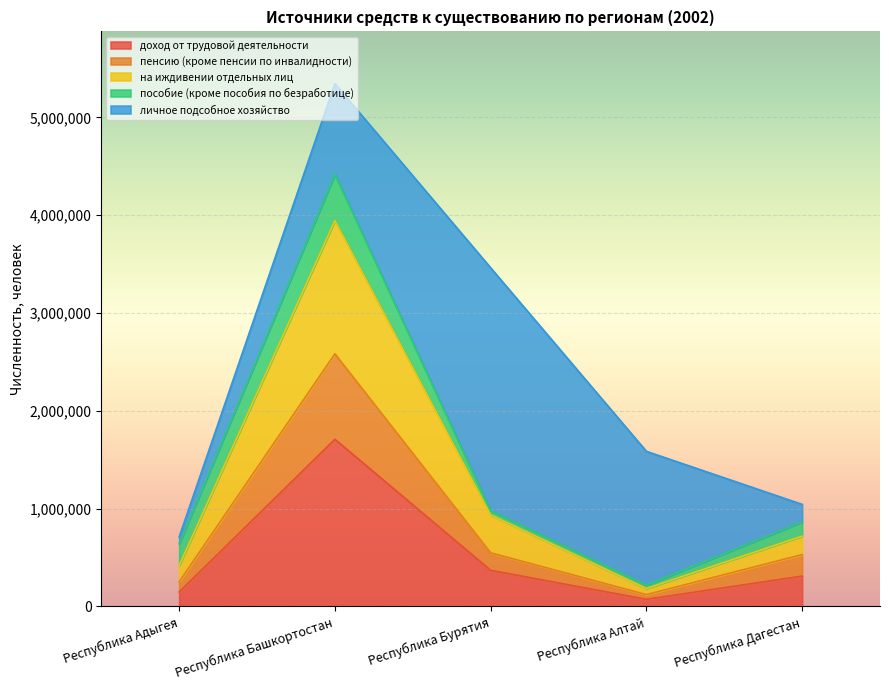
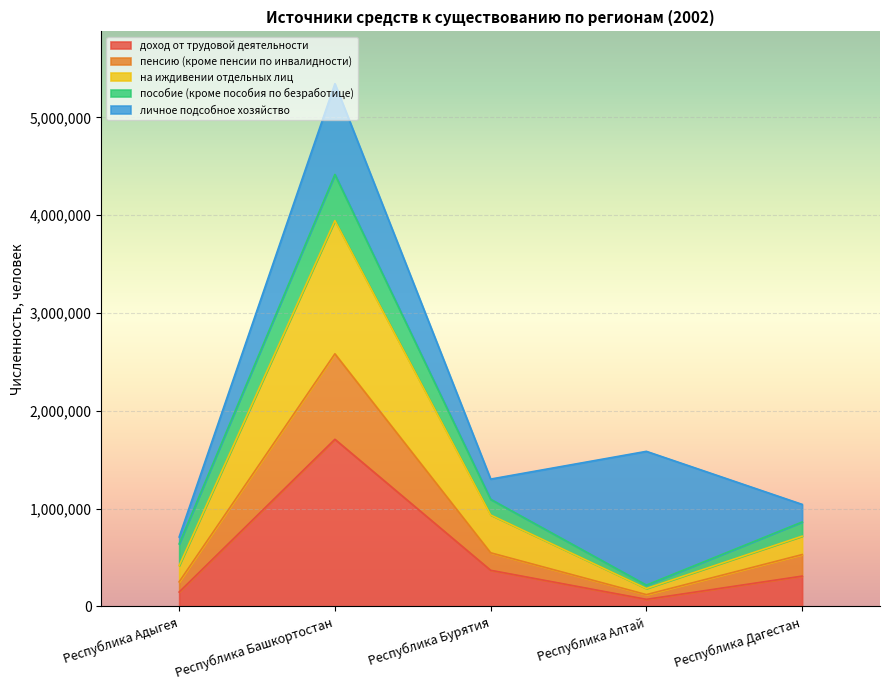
пособие (кроме пособия по безработице), Республика Бурятия: 0 -> 200,000
личное подсобное хозяйство, Республика Бурятия: 2,500,000 -> 200,000
